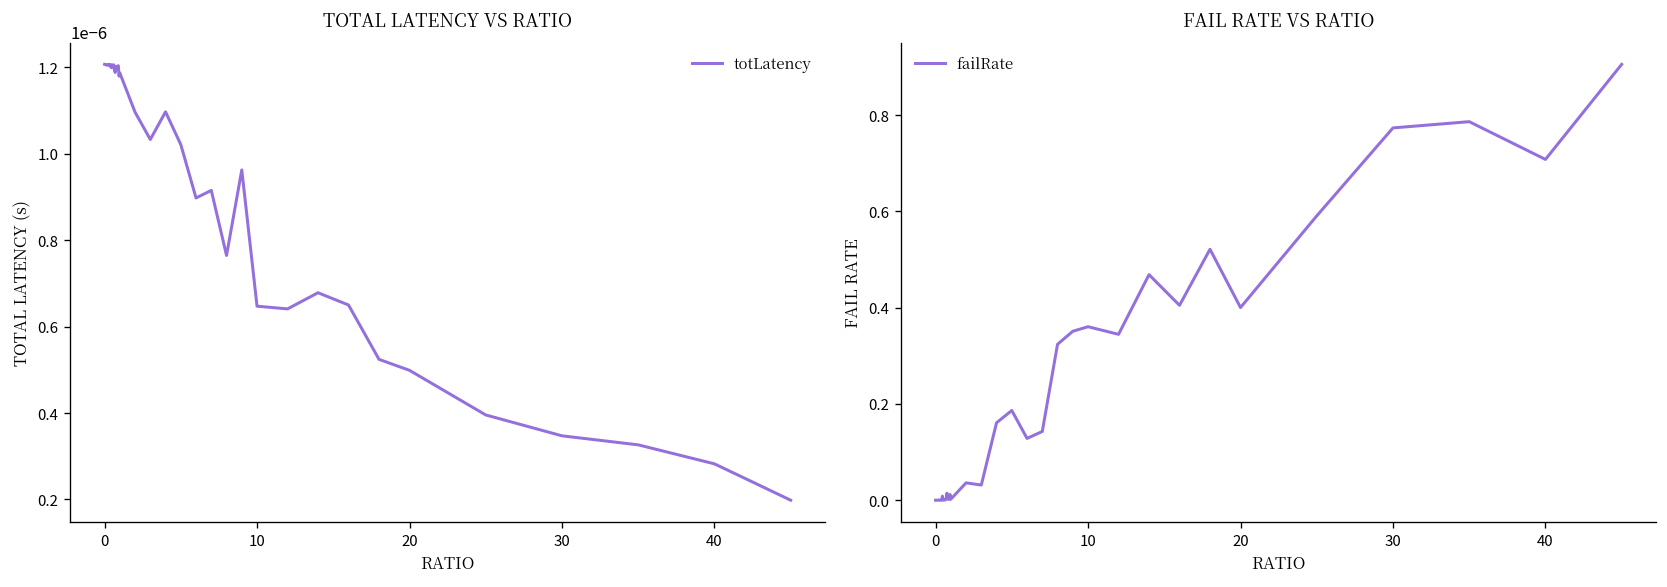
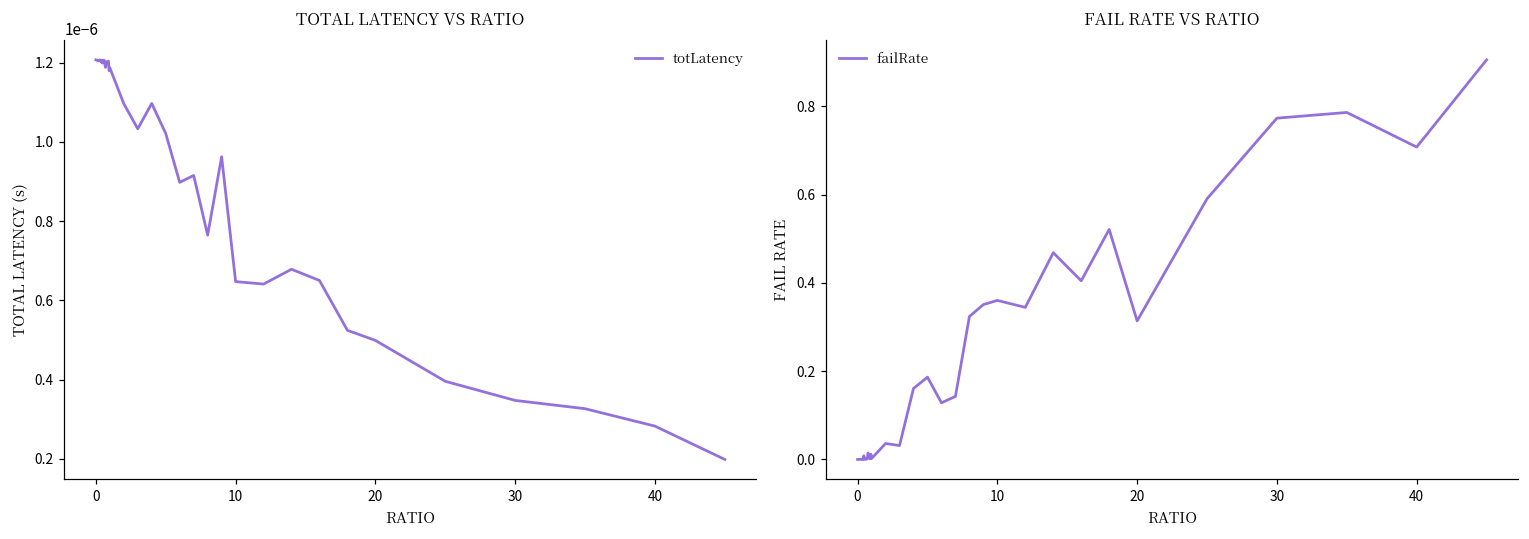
FAIL RATE VS RATIO, 20: 0.40 -> 0.31
